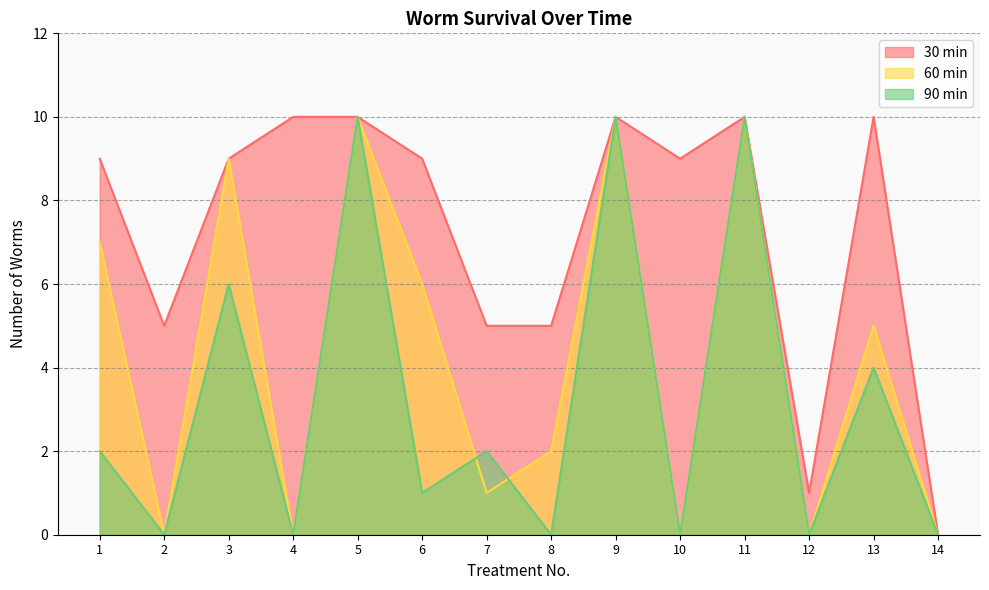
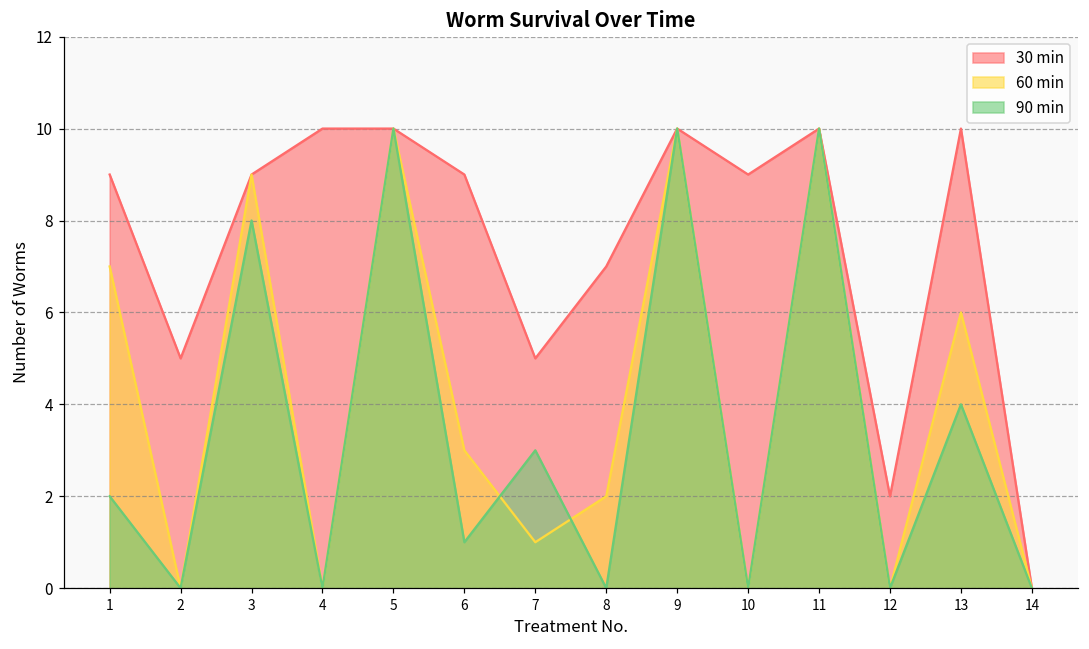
90 min, 3: 6 -> 8
60 min, 6: 6 -> 3
90 min, 7: 2 -> 3
30 min, 8: 5 -> 7
30 min, 12: 1 -> 2
60 min, 13: 5 -> 6
